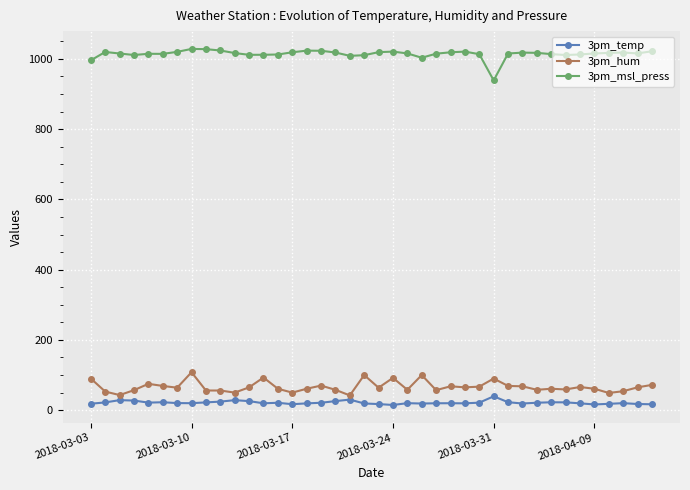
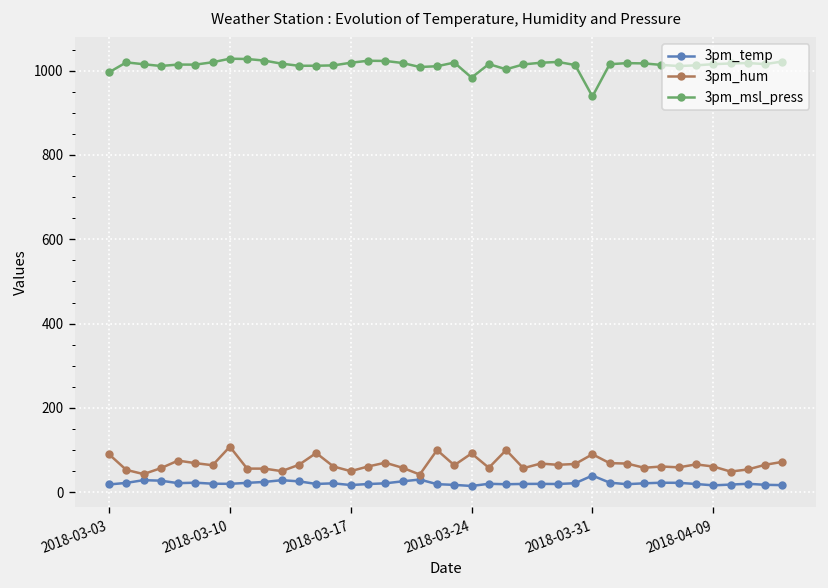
3pm_msl_press, 2018-03-24: 1020 -> 980
